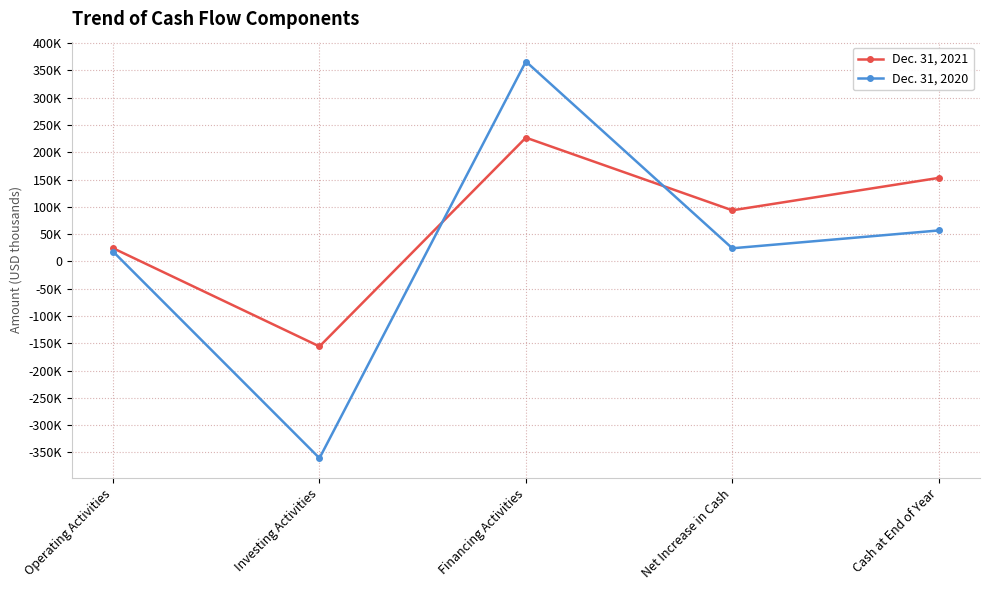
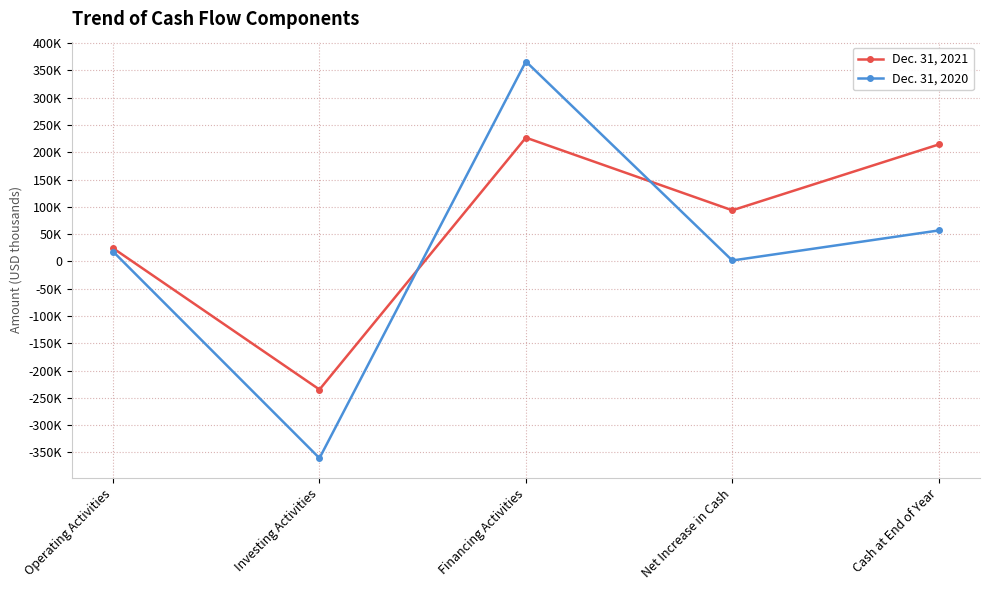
Dec. 31, 2021, Investing Activities: -160000 -> -230000
Dec. 31, 2020, Net Increase in Cash: 20000 -> 0
Dec. 31, 2021, Cash at End of Year: 150000 -> 210000
